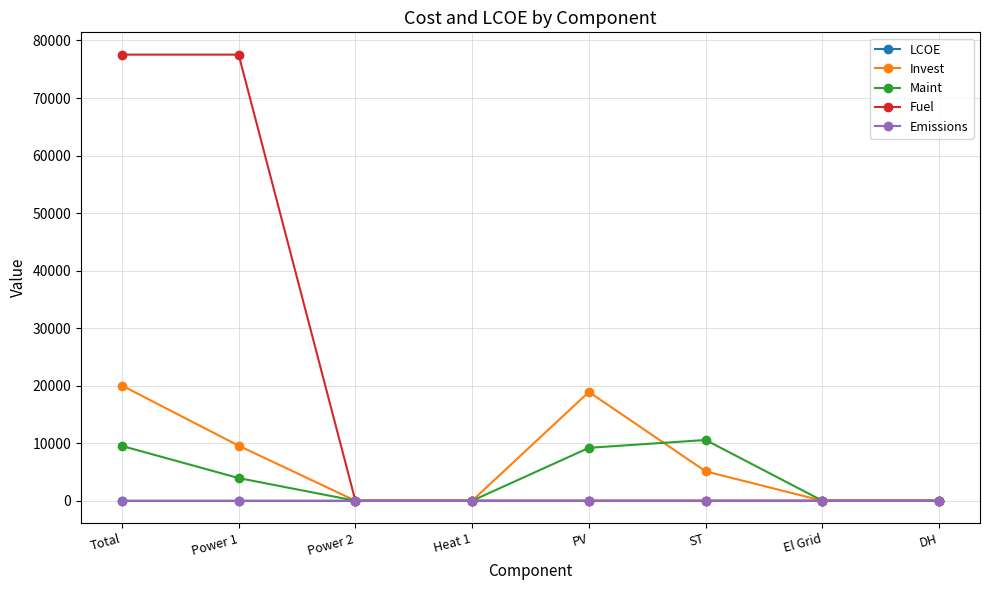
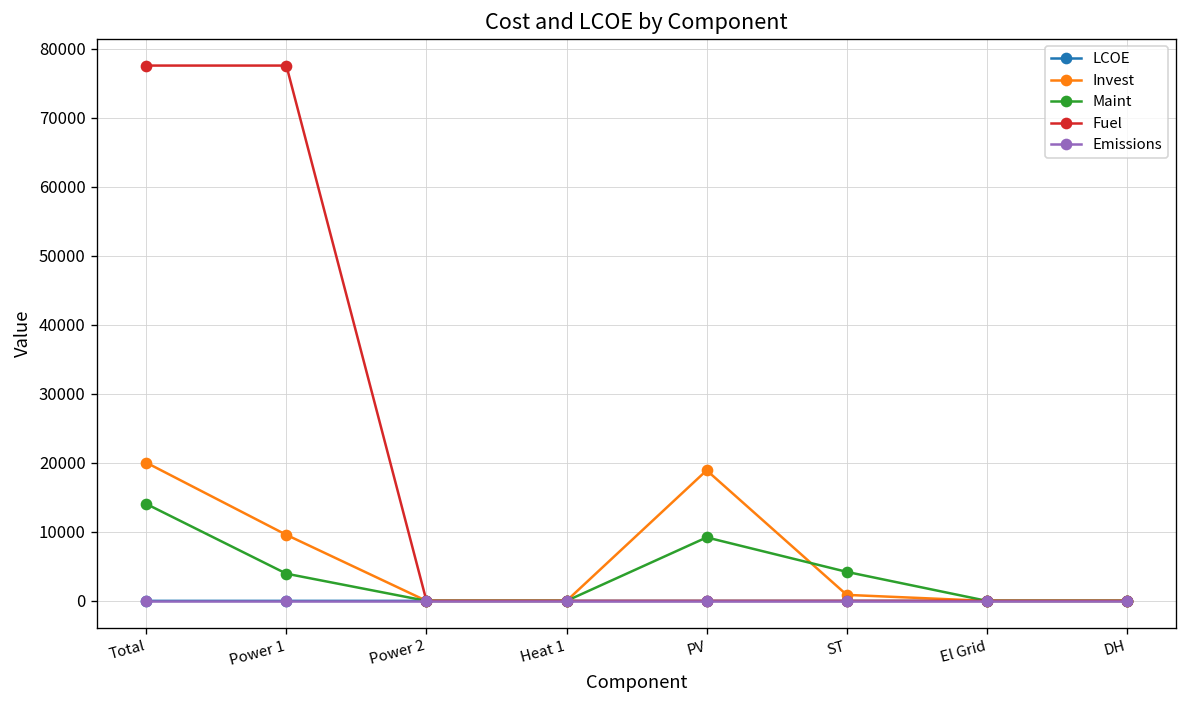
Maint, Total: 10000 -> 14000
Invest, ST: 5000 -> 1000
Maint, ST: 11000 -> 4000
